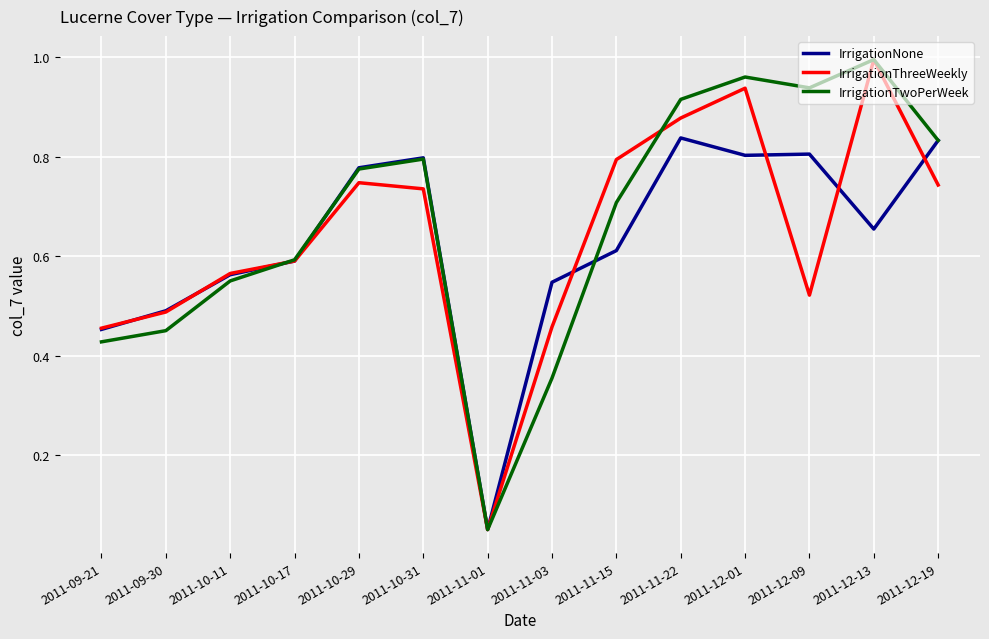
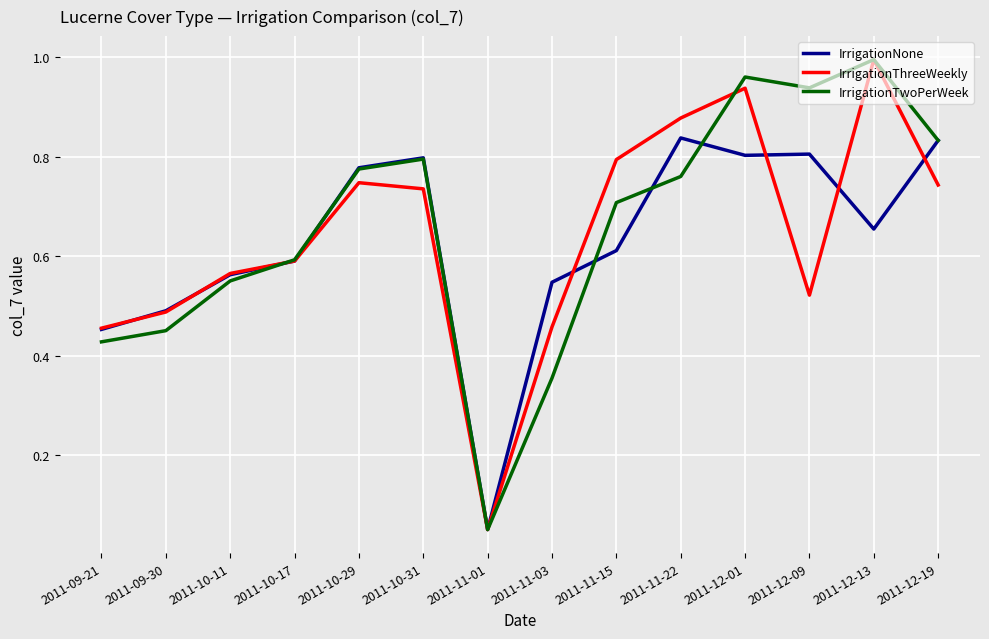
IrrigationTwoPerWeek, 2011-11-22: 0.92 -> 0.76
